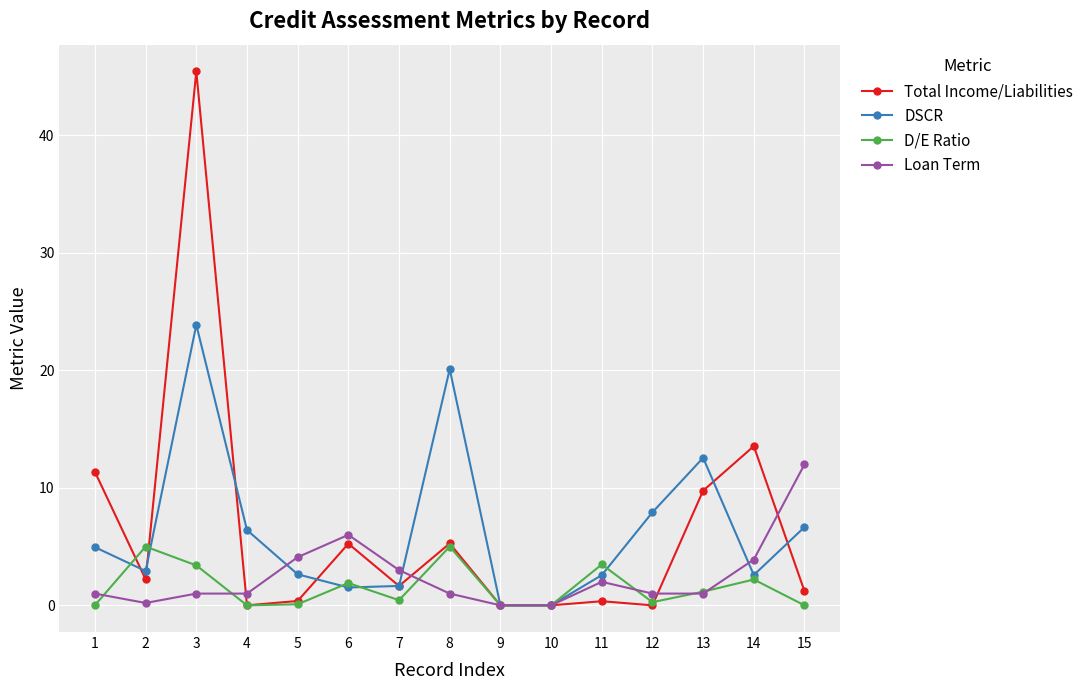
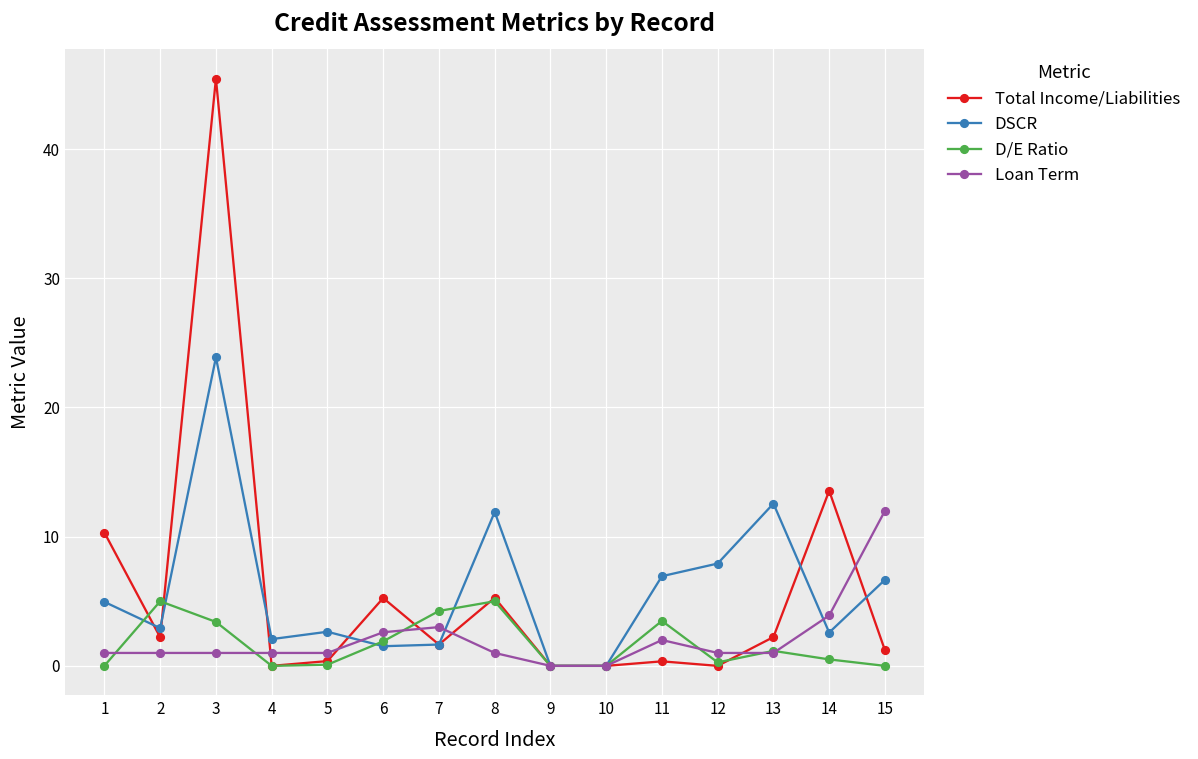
Total Income/Liabilities, 1: 11.4 -> 10.3
Loan Term, 2: 0.2 -> 1.0
DSCR, 4: 6.4 -> 2.1
Loan Term, 5: 4.1 -> 1.0
Loan Term, 6: 6.0 -> 2.6
D/E Ratio, 7: 0.4 -> 4.3
DSCR, 8: 20.1 -> 11.9
DSCR, 11: 2.6 -> 6.9
Total Income/Liabilities, 13: 9.8 -> 2.2
D/E Ratio, 14: 2.2 -> 0.5
